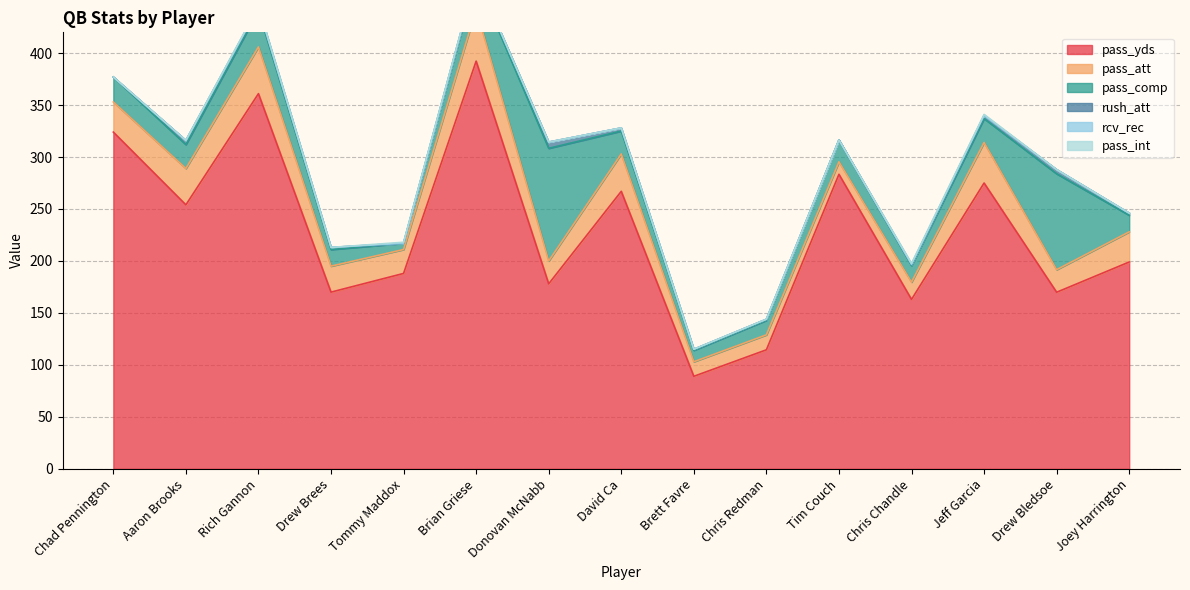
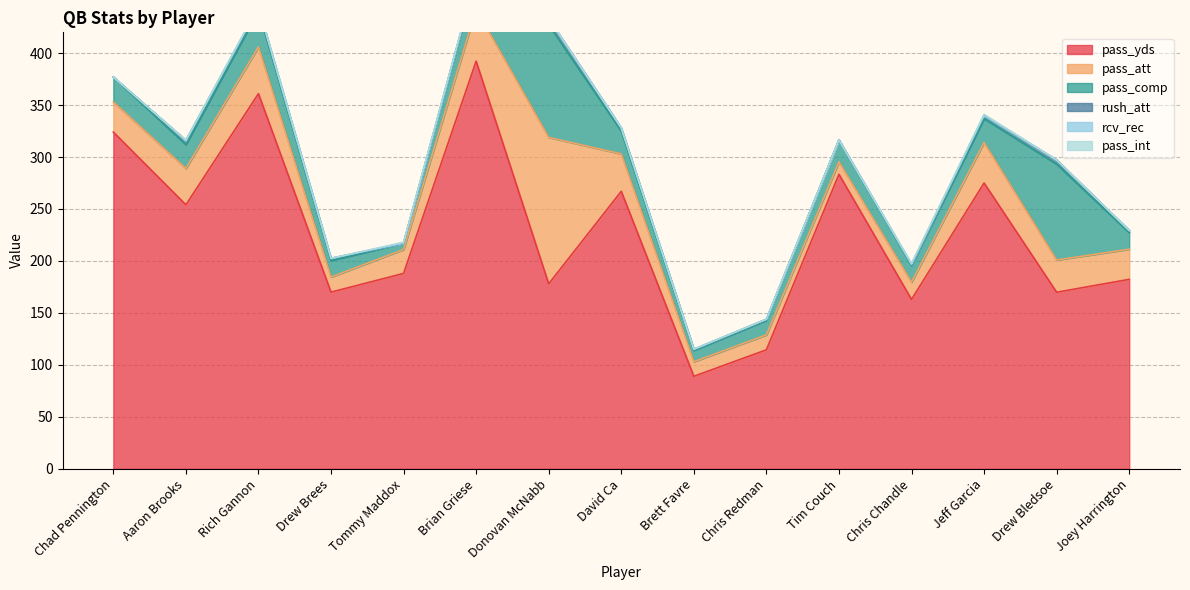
pass_att, Drew Brees: 25 -> 15
pass_att, Donovan McNabb: 22 -> 141
pass_att, Drew Bledsoe: 22 -> 31
pass_yds, Joey Harrington: 199 -> 182
